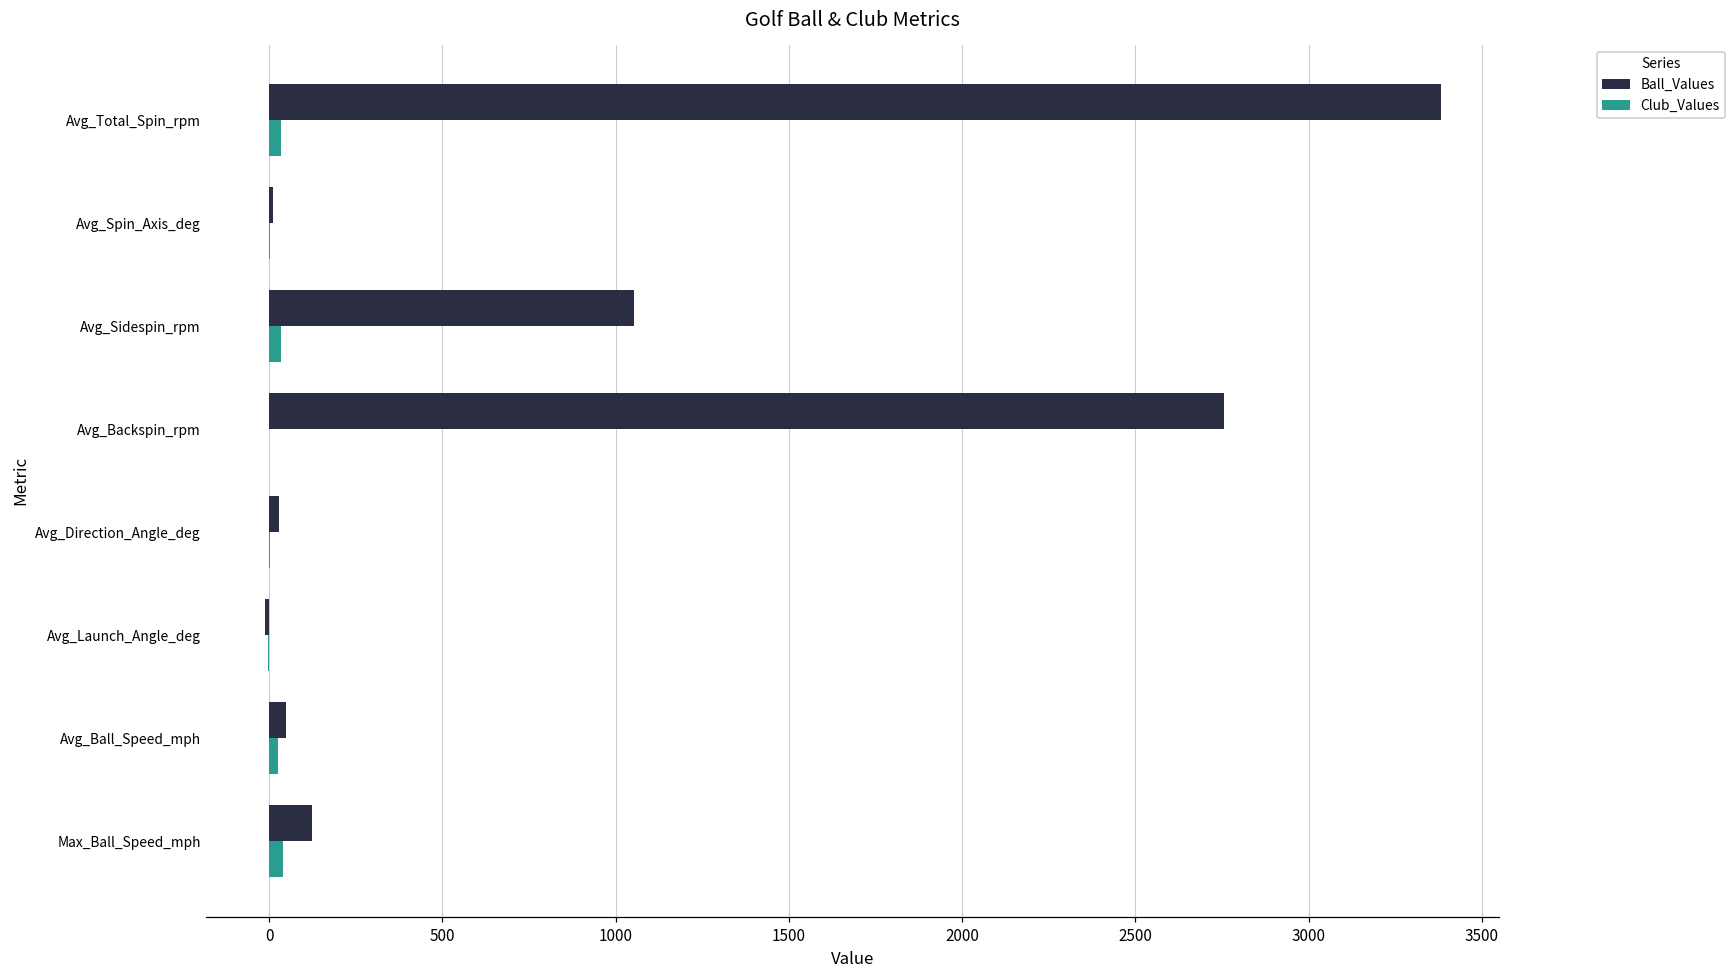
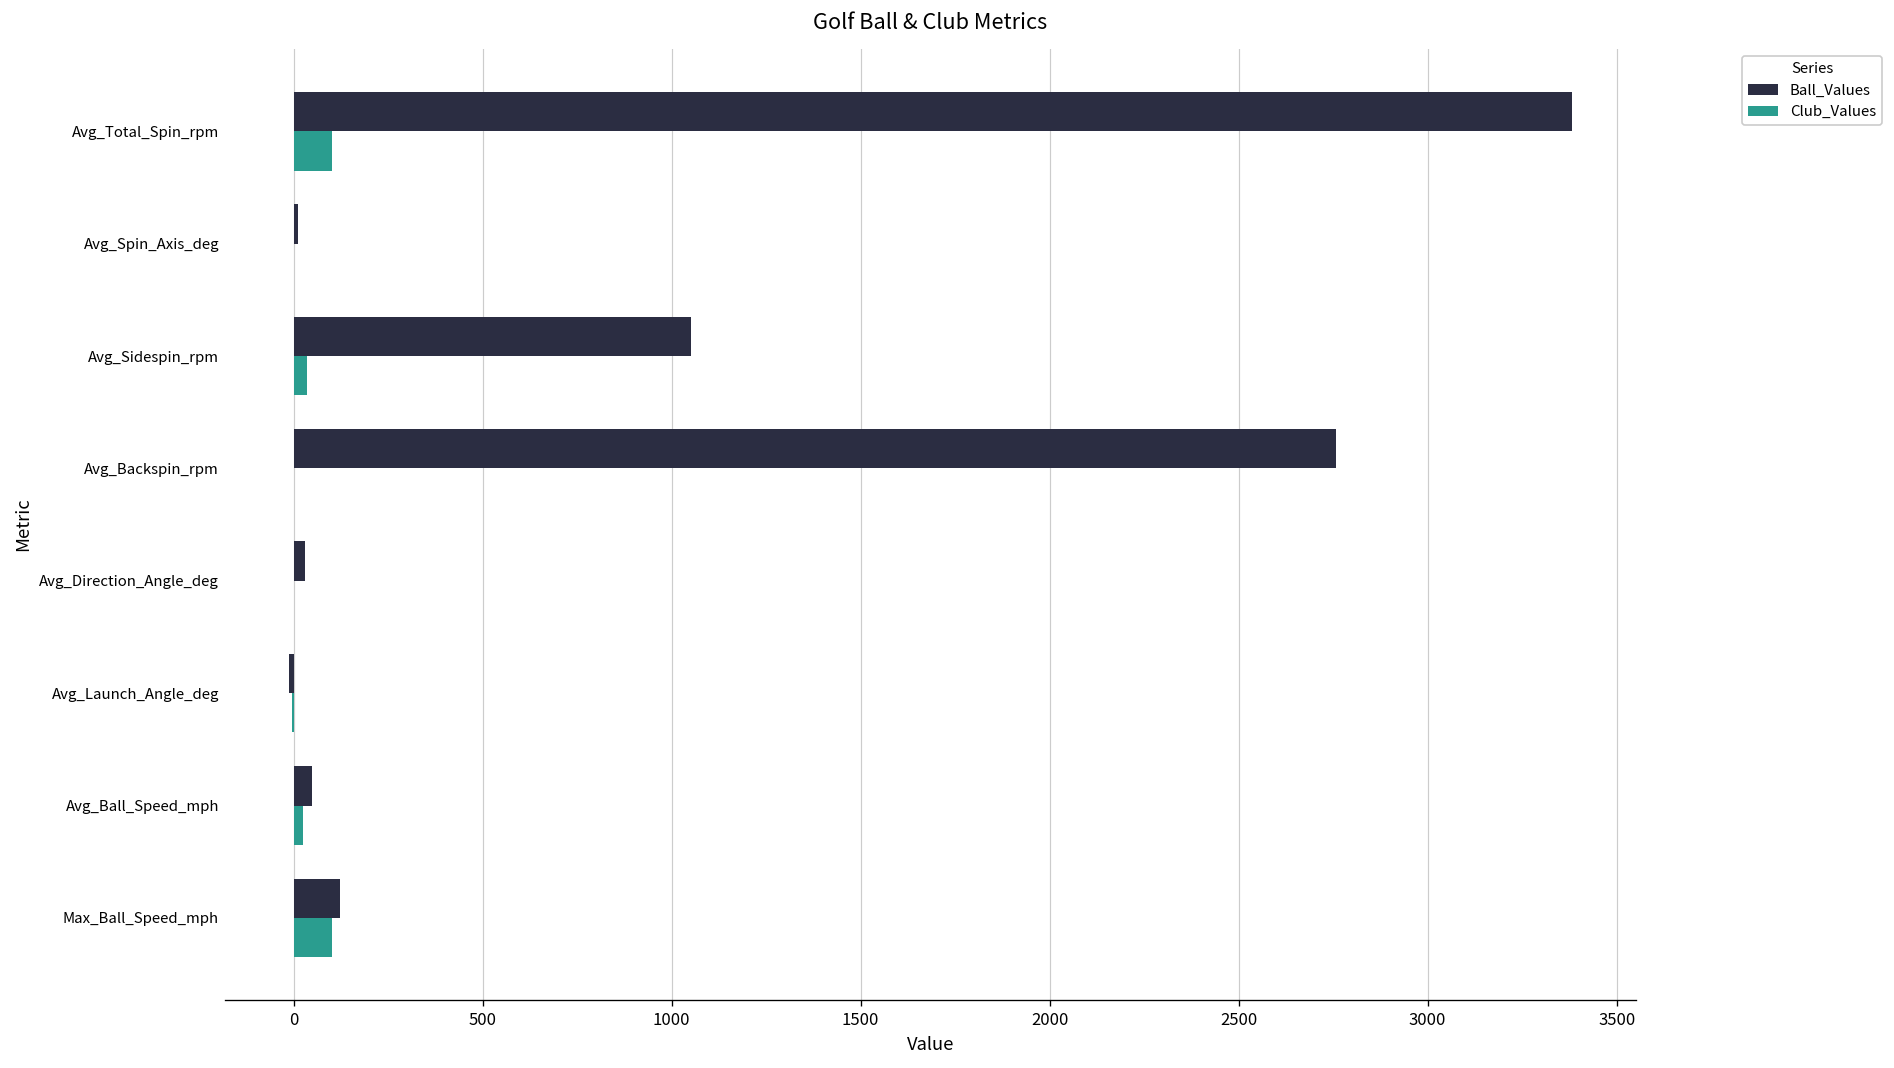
Club_Values, Avg_Total_Spin_rpm: 30 -> 100
Club_Values, Max_Ball_Speed_mph: 40 -> 100
